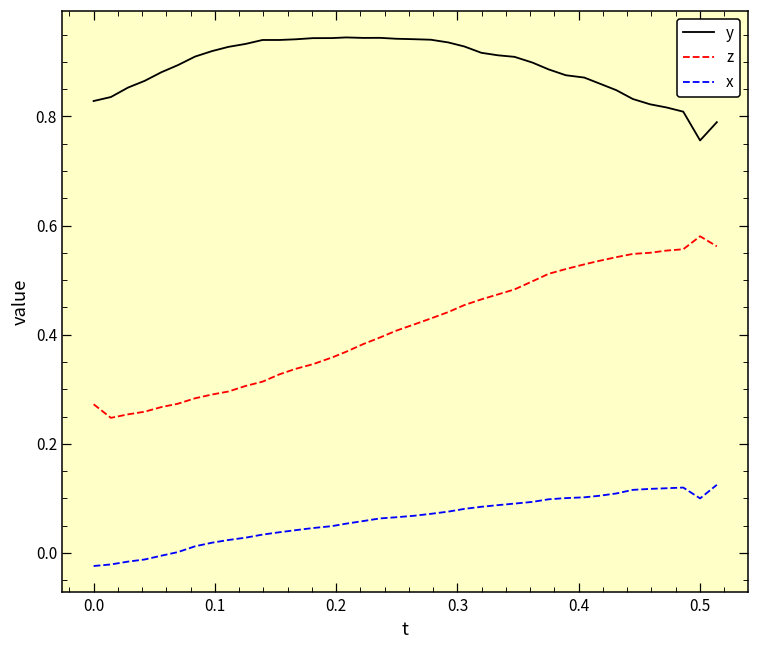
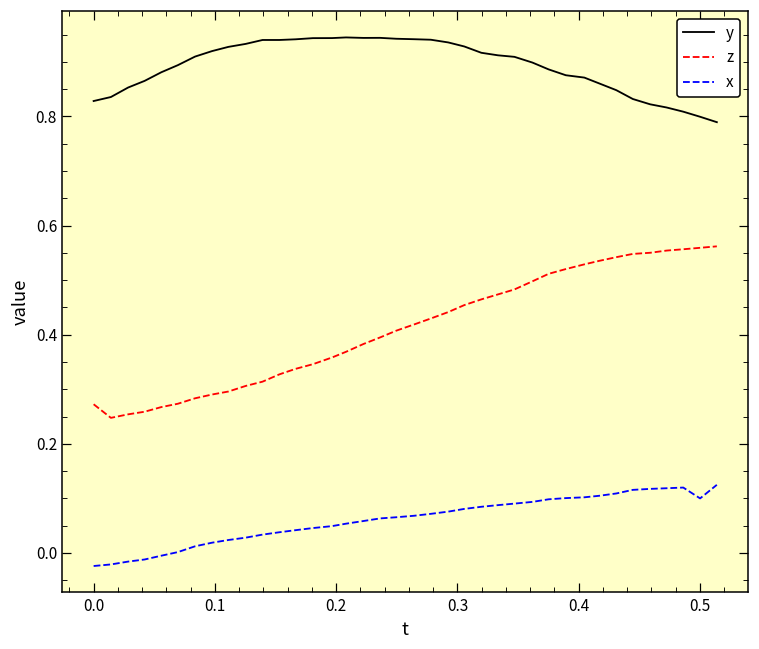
y, 0.5: 0.76 -> 0.80
z, 0.5: 0.58 -> 0.56
